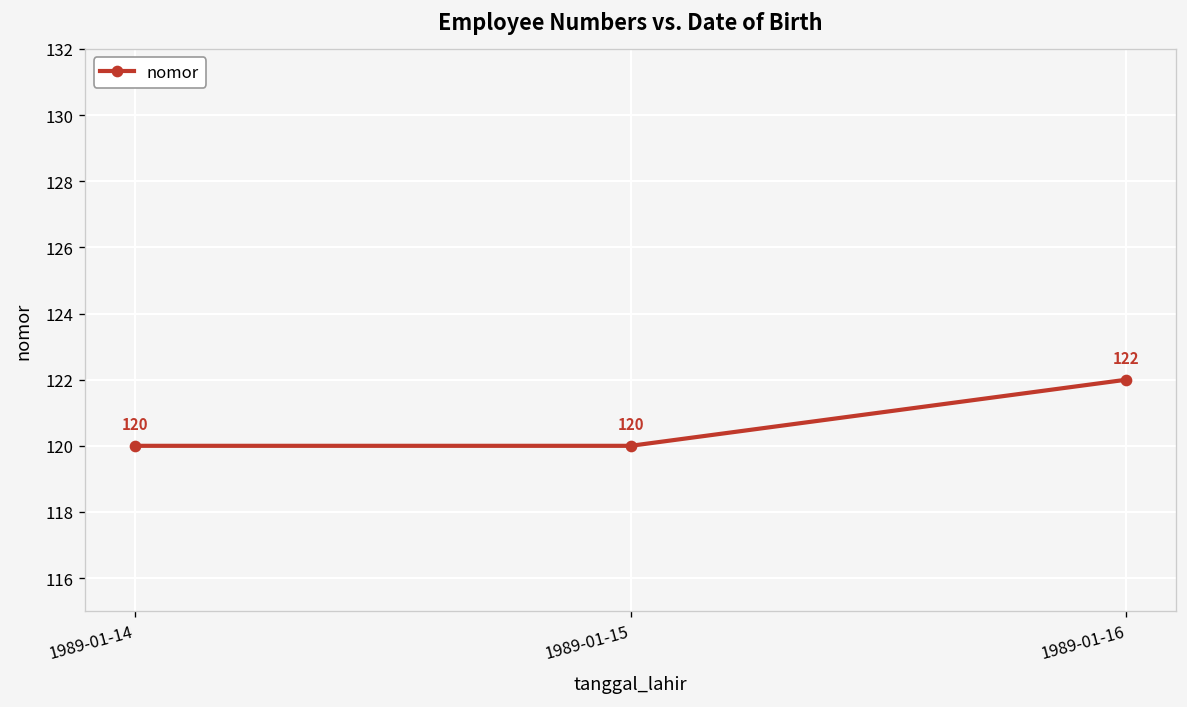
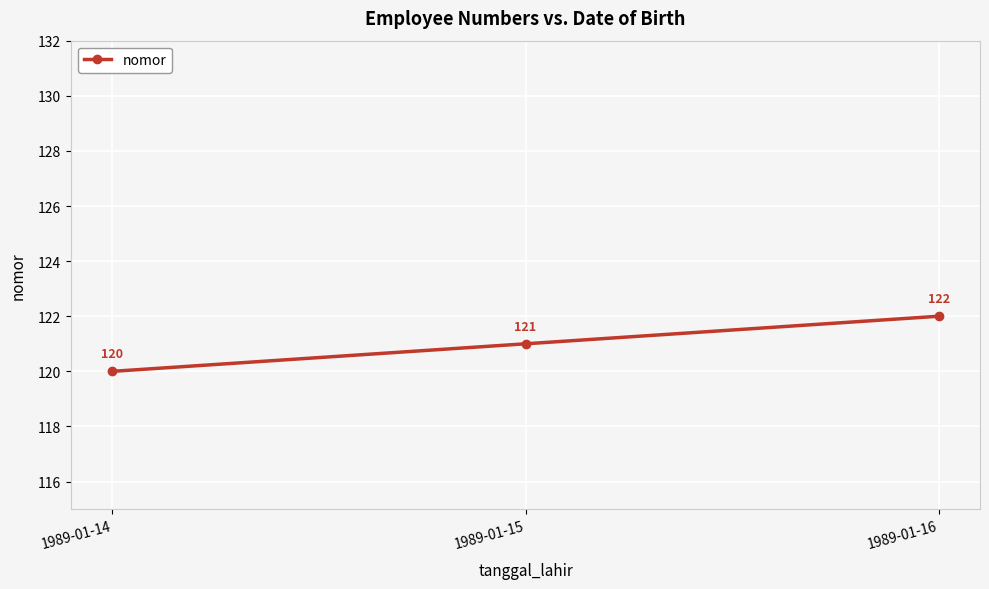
1989-01-15: 120 -> 121
